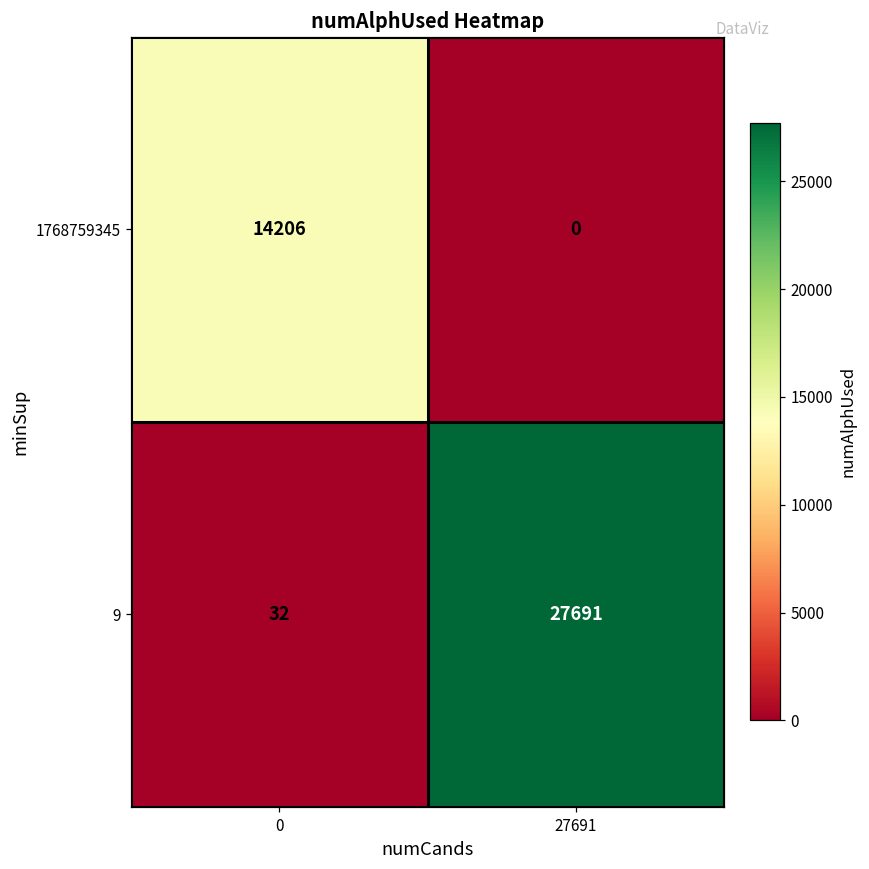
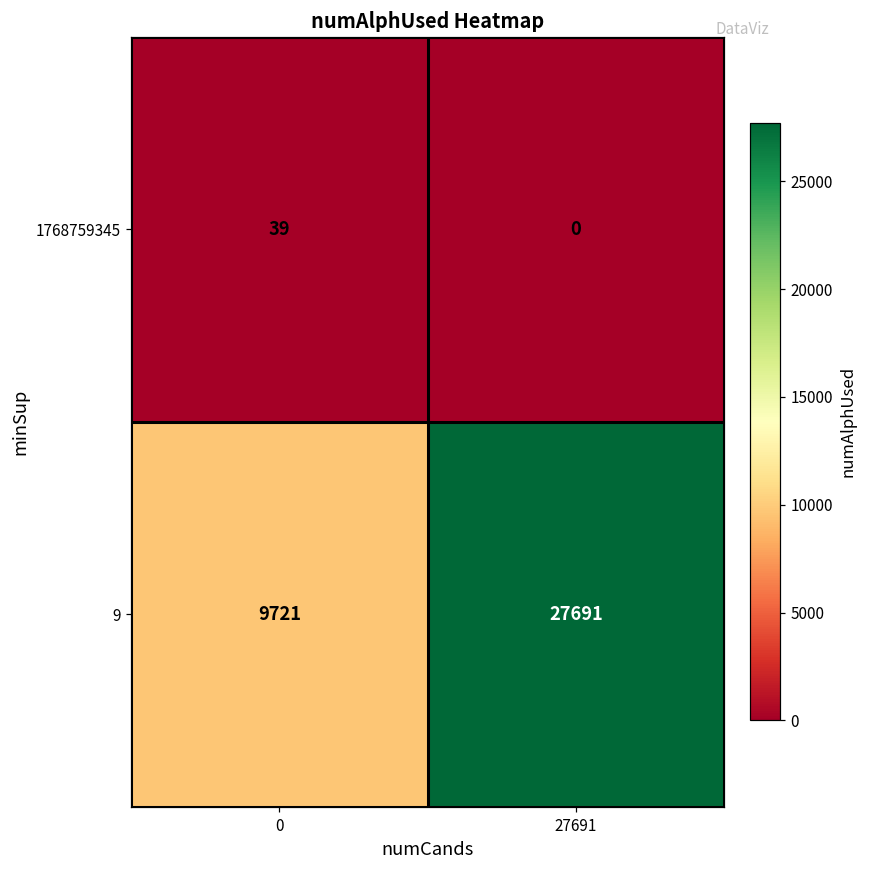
1768759345, 0: 14206 -> 39
9, 0: 32 -> 9721
